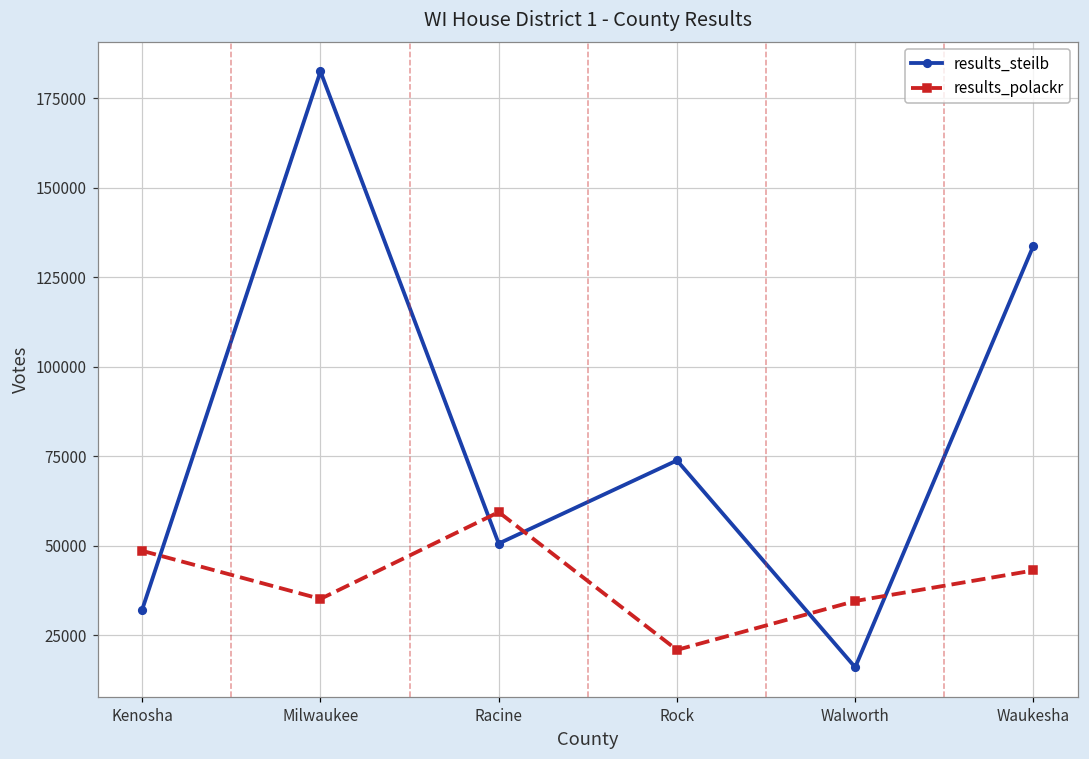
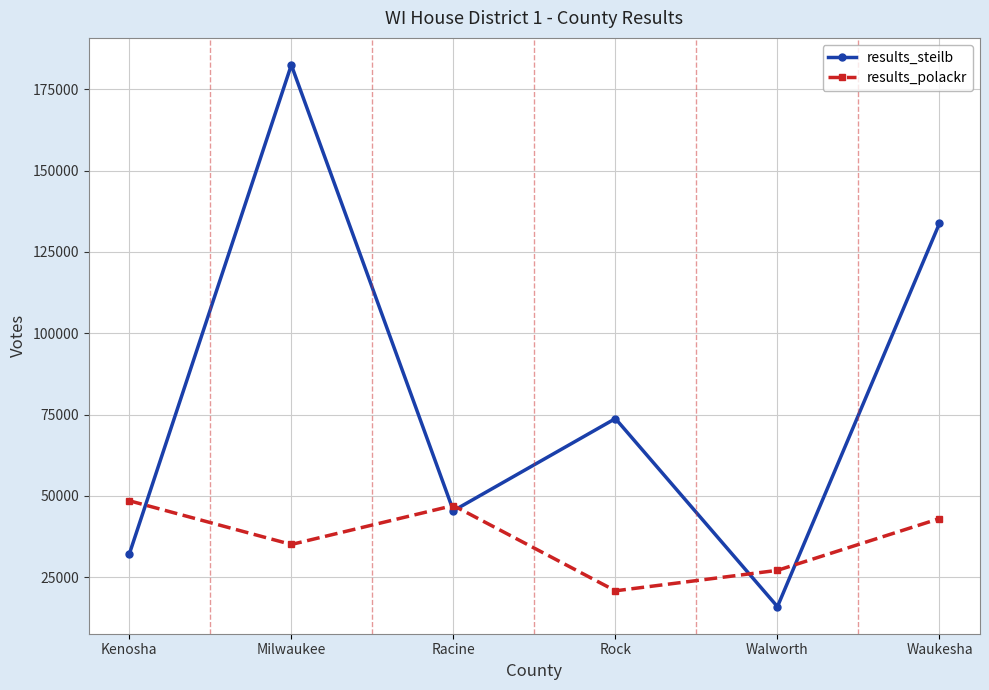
results_steilb, Racine: 51000 -> 45000
results_polackr, Racine: 59000 -> 47000
results_polackr, Walworth: 34000 -> 27000
